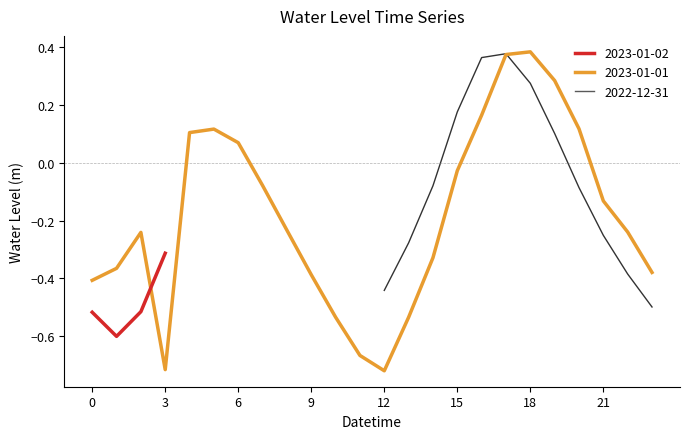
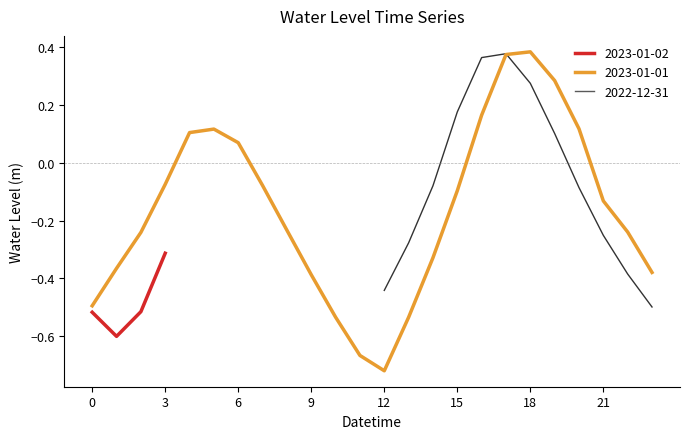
2023-01-01, 0: -0.41 -> -0.50
2023-01-01, 3: -0.72 -> -0.07
2023-01-01, 15: -0.03 -> -0.10
